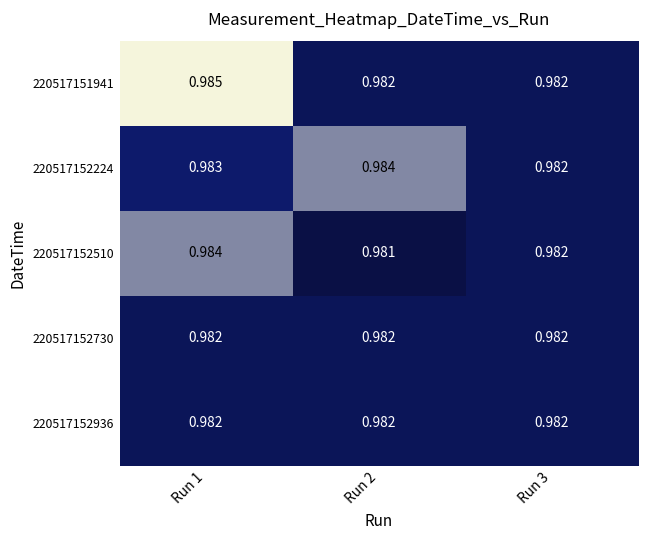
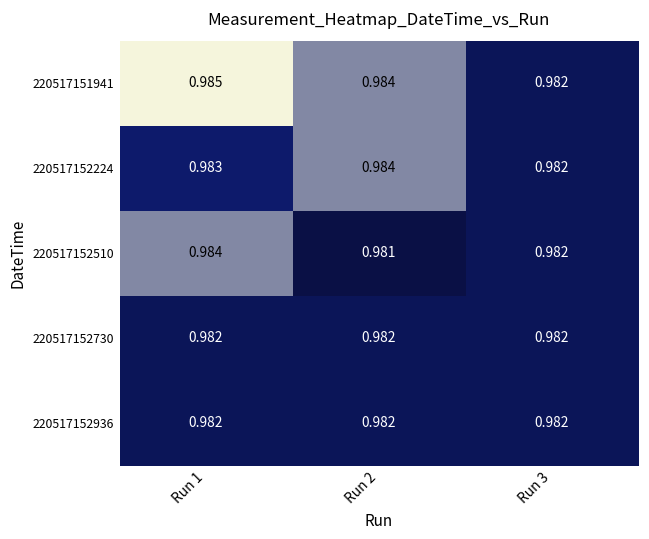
220517151941, Run 2: 0.982 -> 0.984
